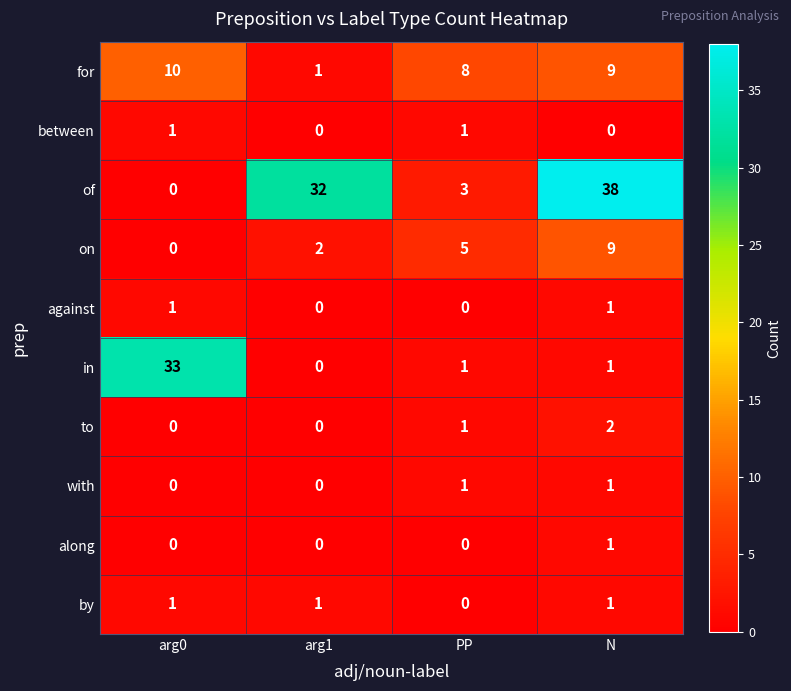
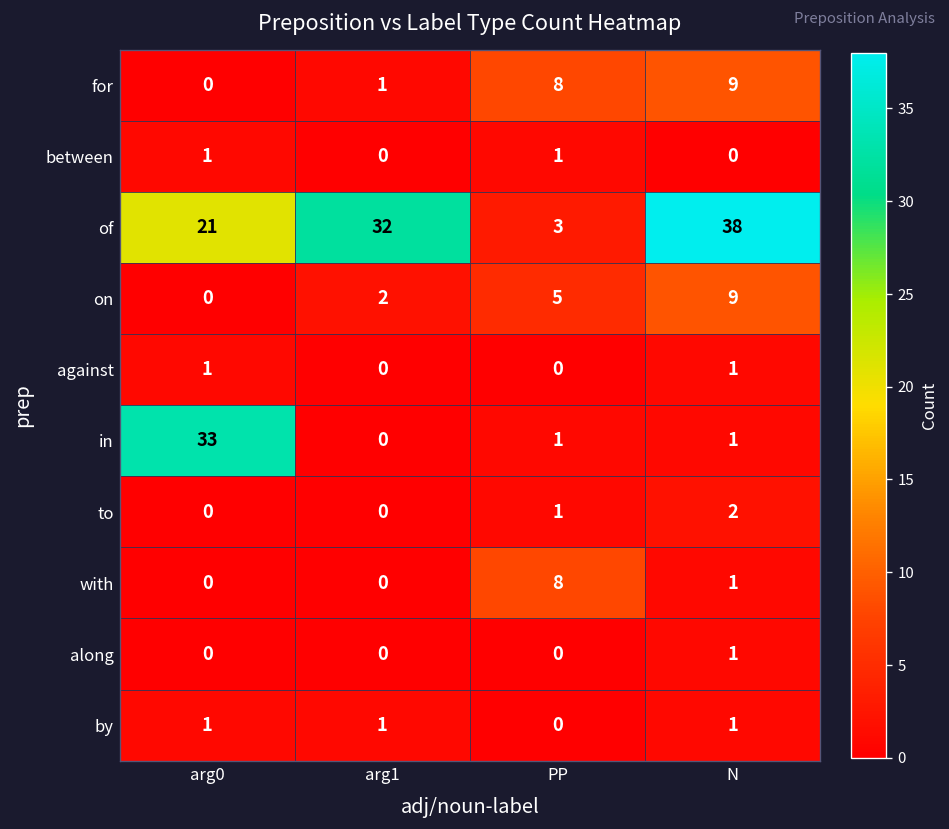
for, arg0: 10 -> 0
of, arg0: 0 -> 21
with, PP: 1 -> 8
